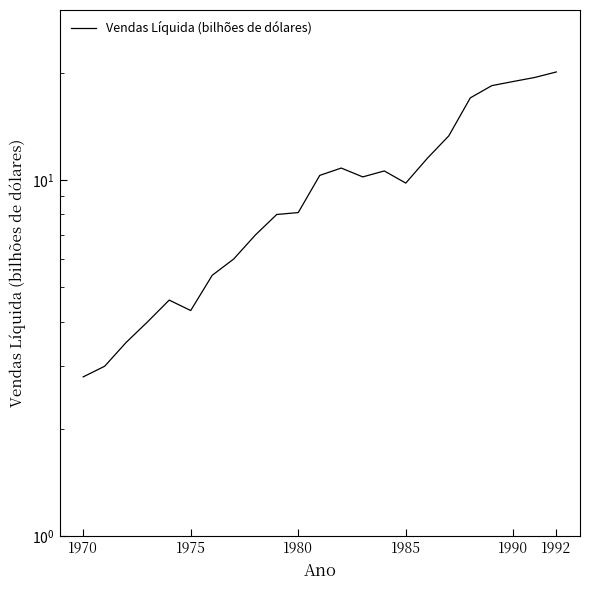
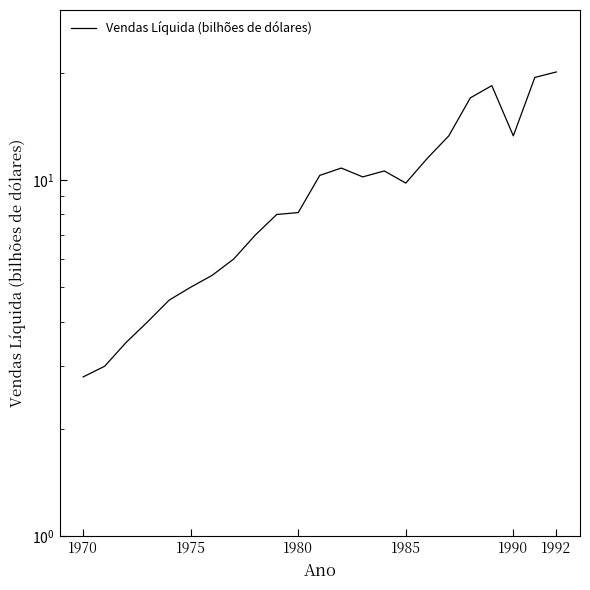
1975: 4.3 -> 5.0
1990: 19 -> 13.3
